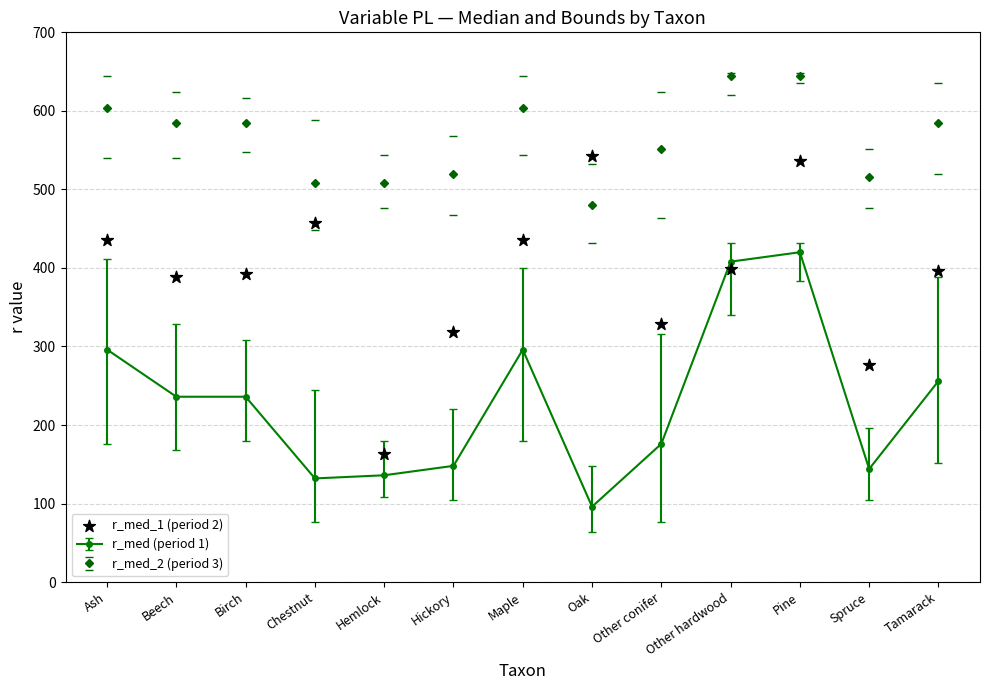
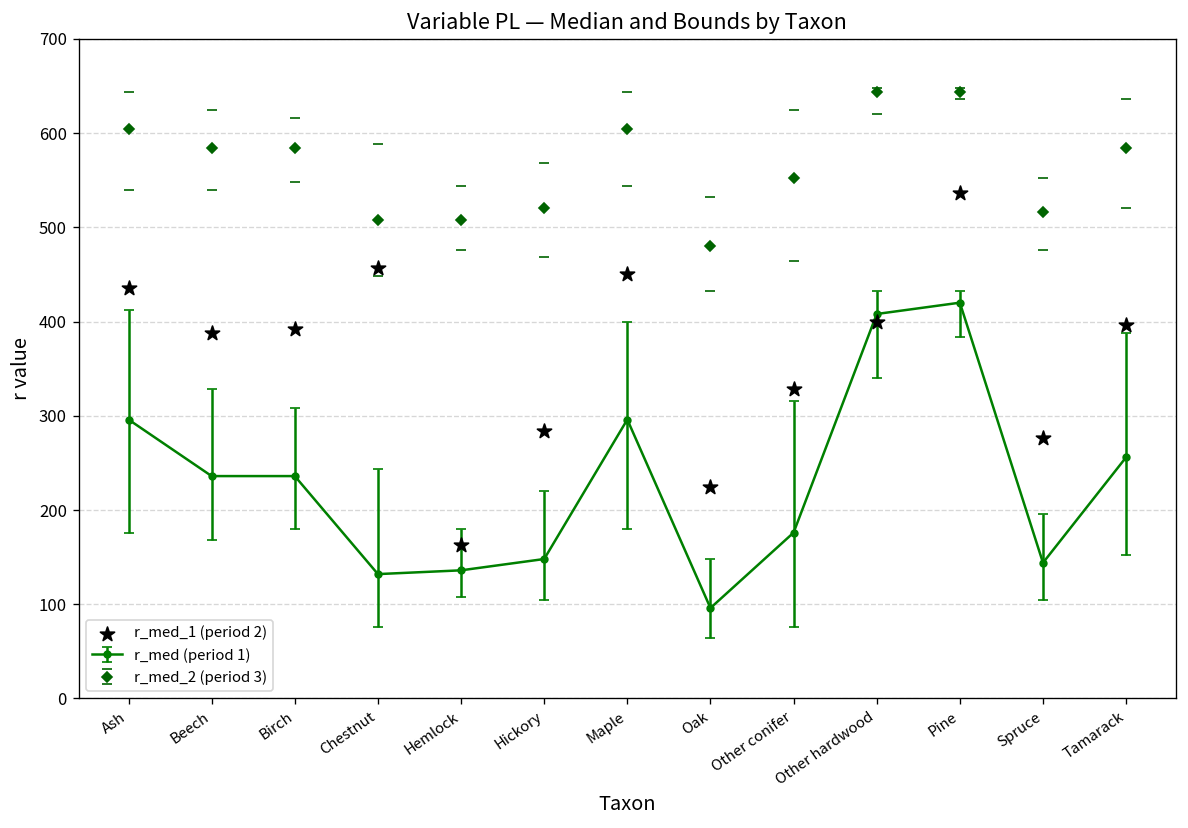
r_med_1 (period 2), Hickory: 320 -> 280
r_med_1 (period 2), Maple: 440 -> 450
r_med_1 (period 2), Oak: 540 -> 220
